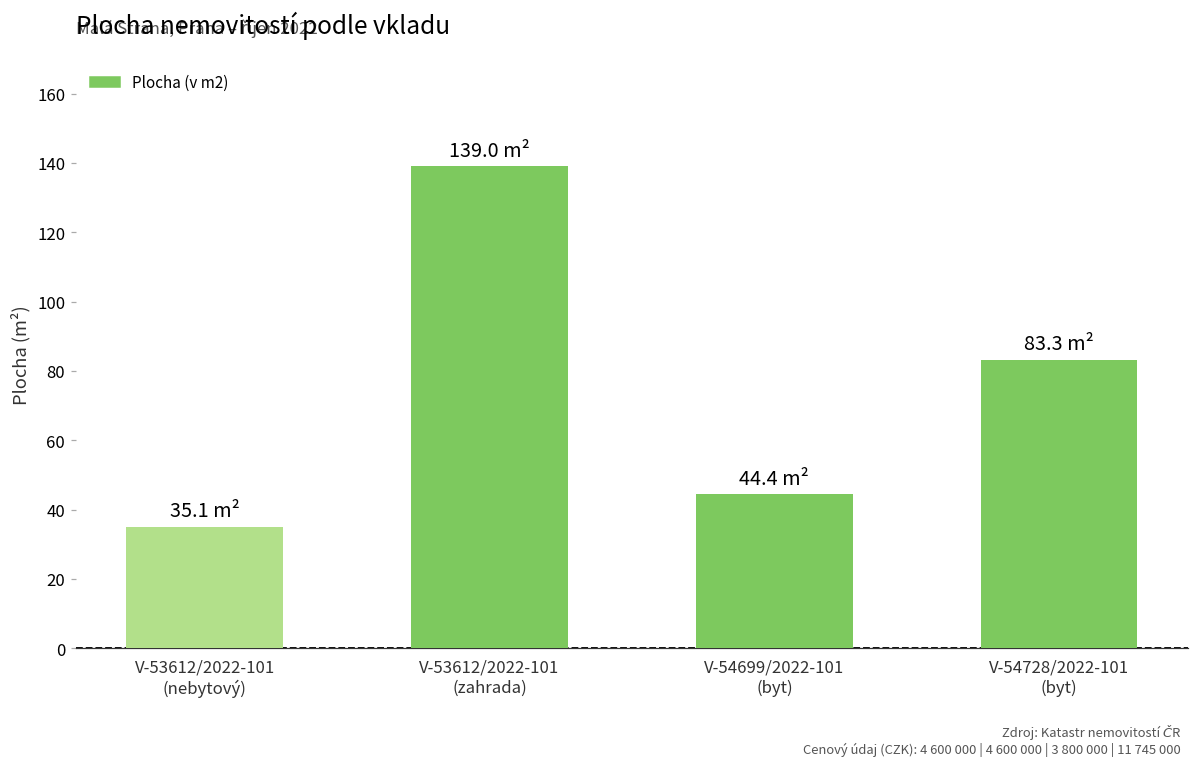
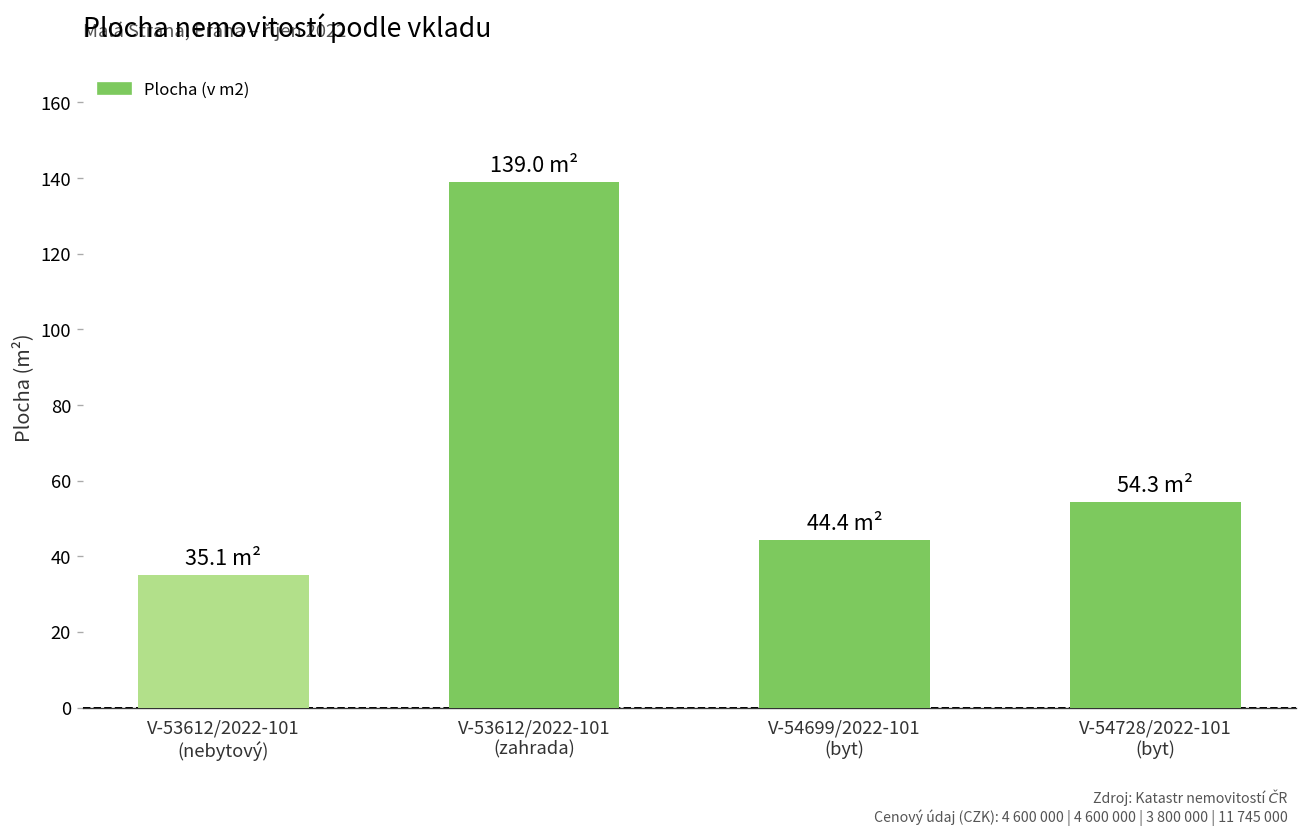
V-54728/2022-101 (byt): 83.3 -> 54.3
